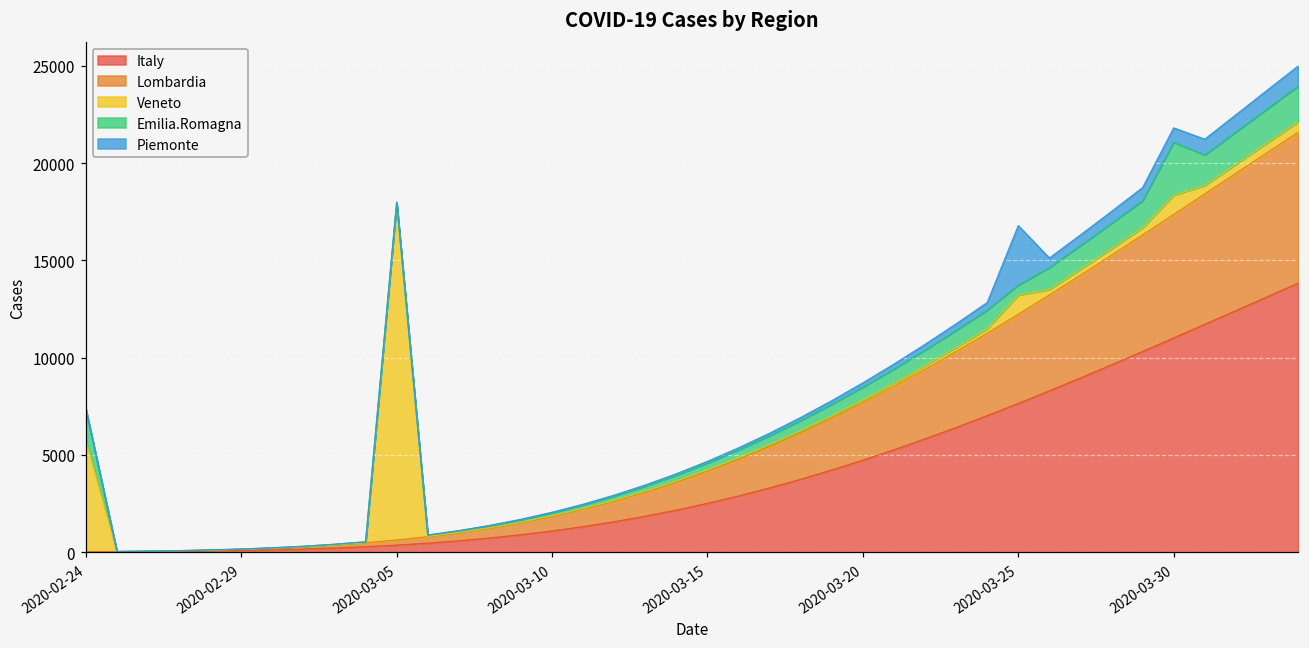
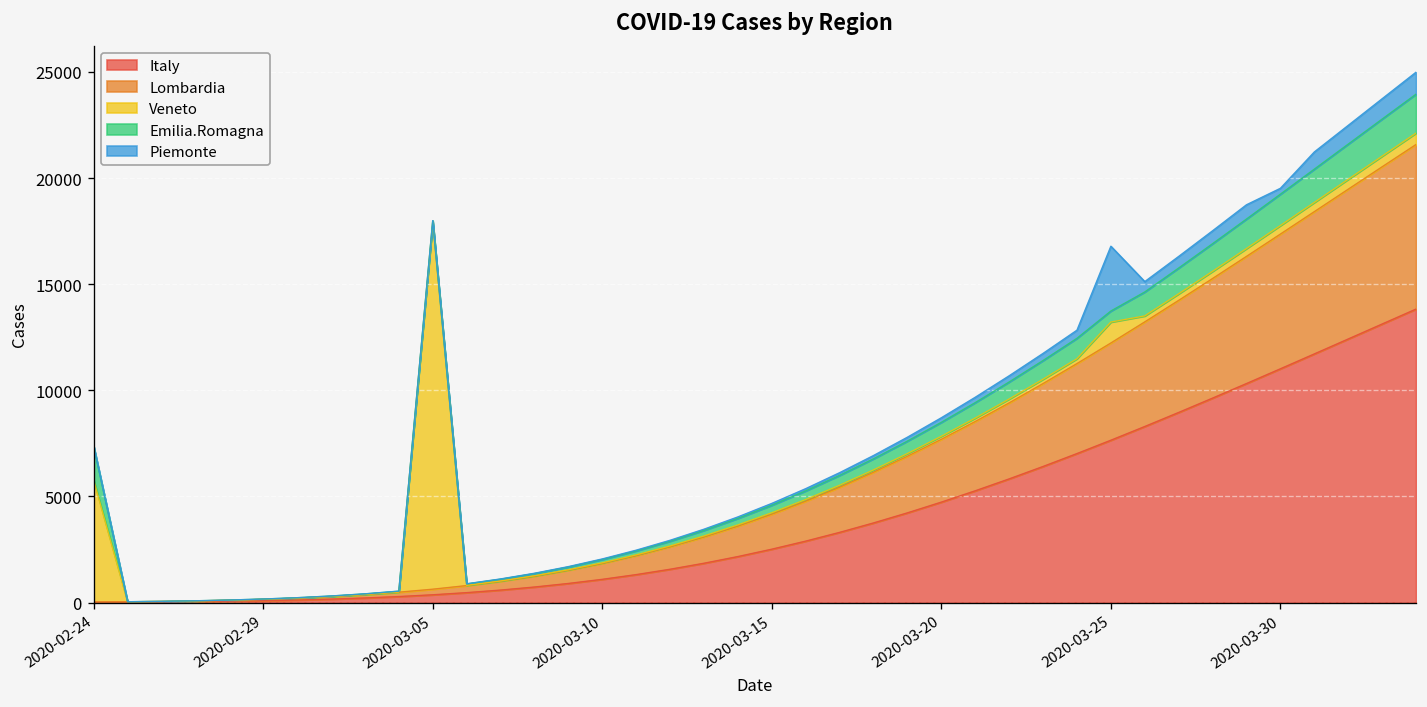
Veneto, 2020-03-30: 1000 -> 400
Emilia.Romagna, 2020-03-30: 2700 -> 1500
Piemonte, 2020-03-30: 700 -> 300
